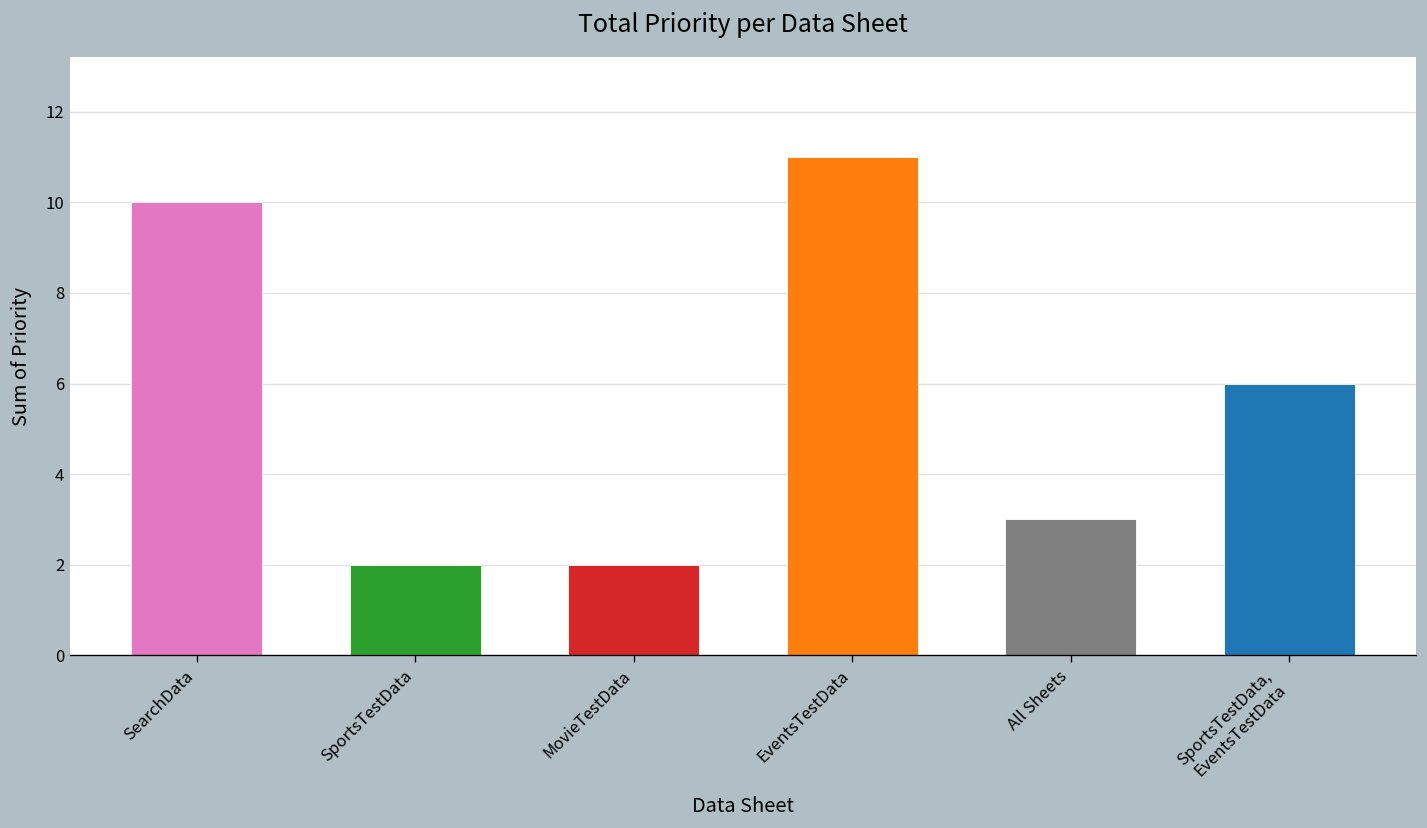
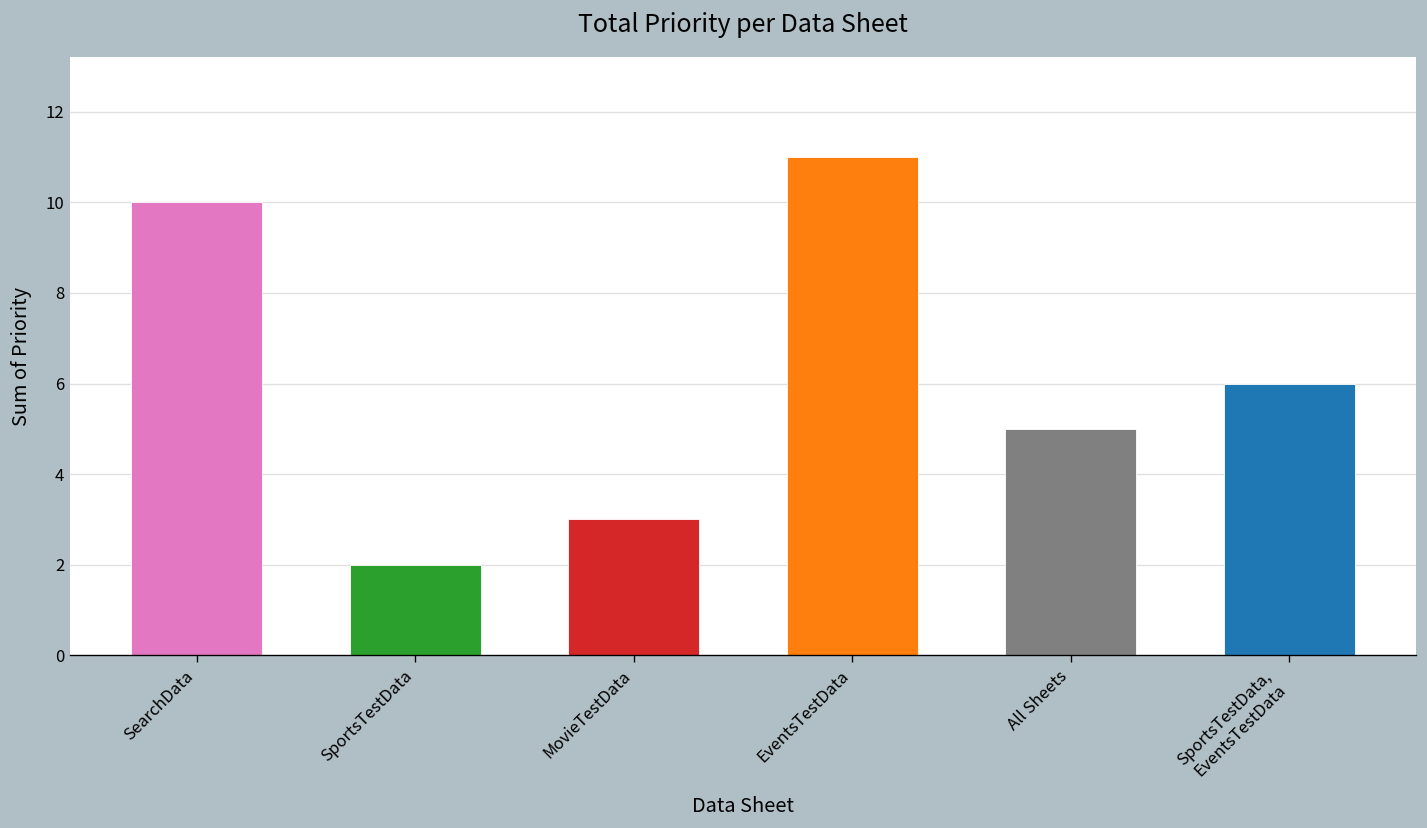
MovieTestData: 2 -> 3
All Sheets: 3 -> 5
